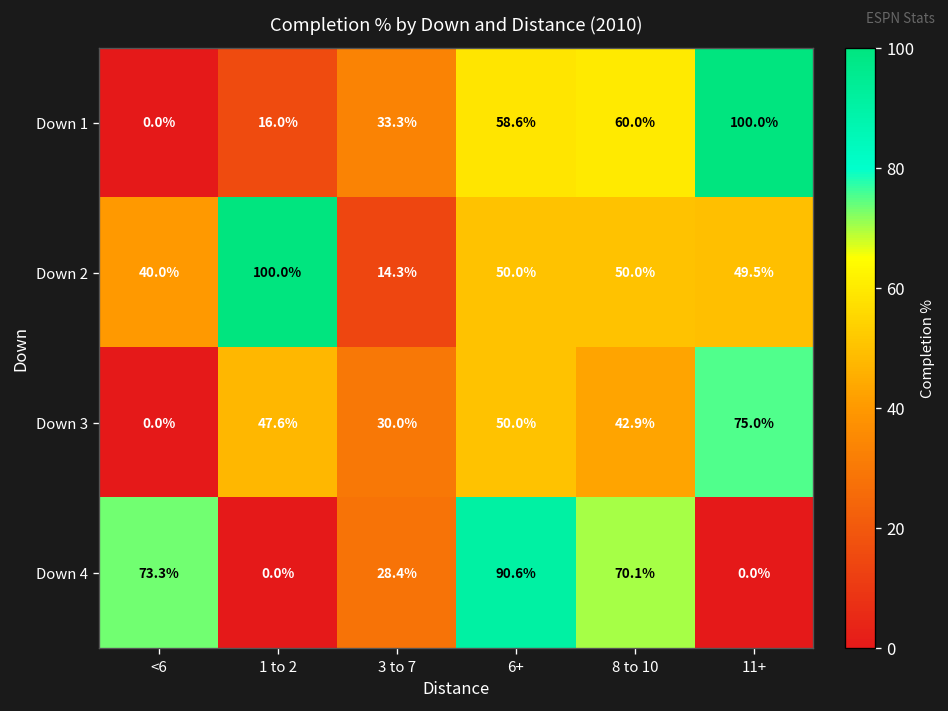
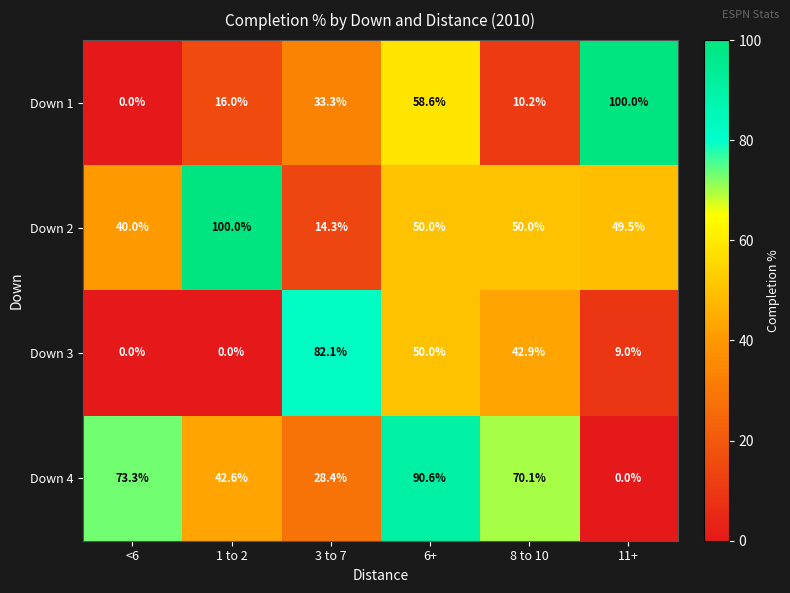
Down 1, 8 to 10: 60.0% -> 10.2%
Down 3, 1 to 2: 47.6% -> 0.0%
Down 3, 3 to 7: 30.0% -> 82.1%
Down 3, 11+: 75.0% -> 9.0%
Down 4, 1 to 2: 0.0% -> 42.6%
